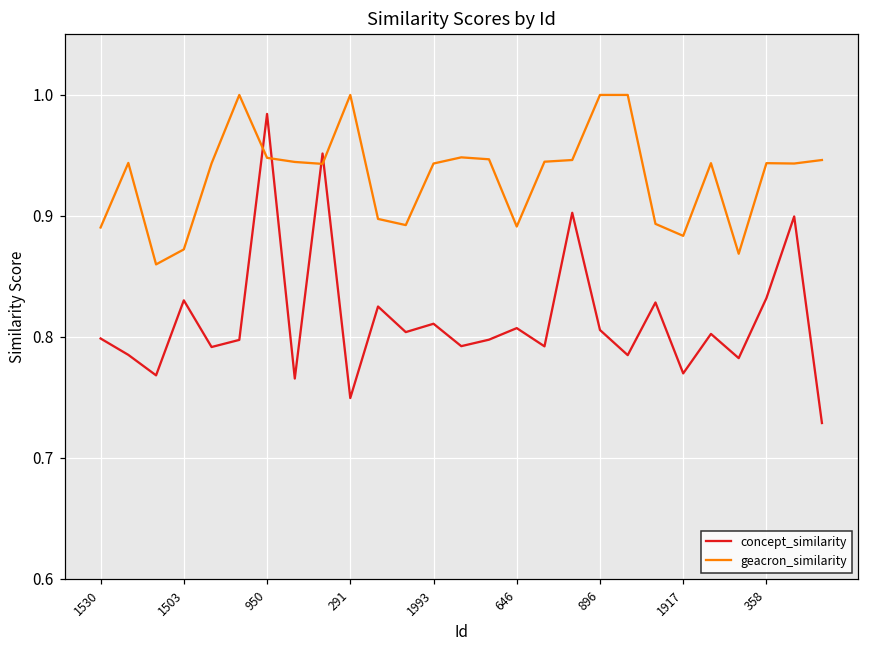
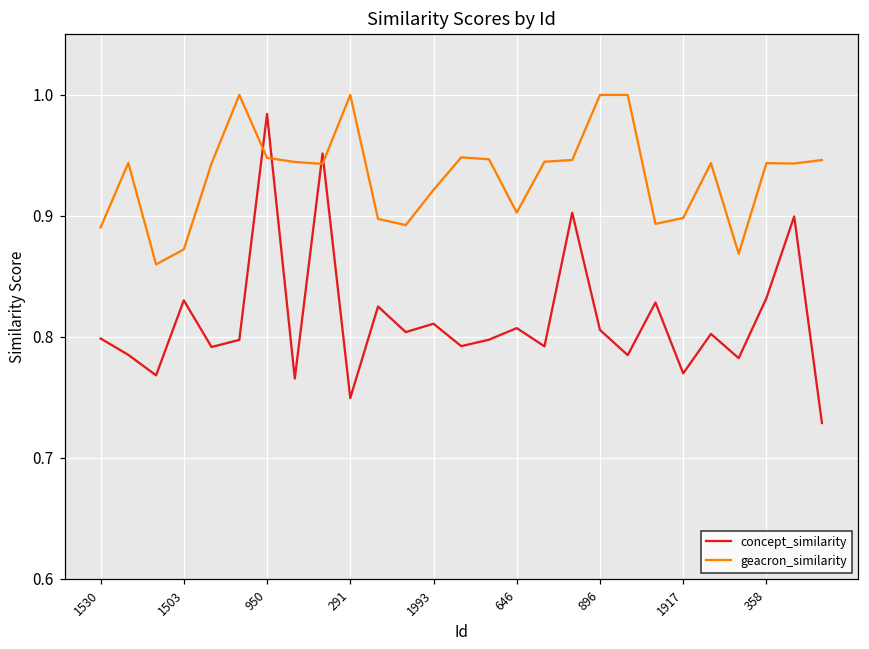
geacron_similarity, 1993: 0.943 -> 0.922
geacron_similarity, 646: 0.891 -> 0.903
geacron_similarity, 1917: 0.884 -> 0.898
